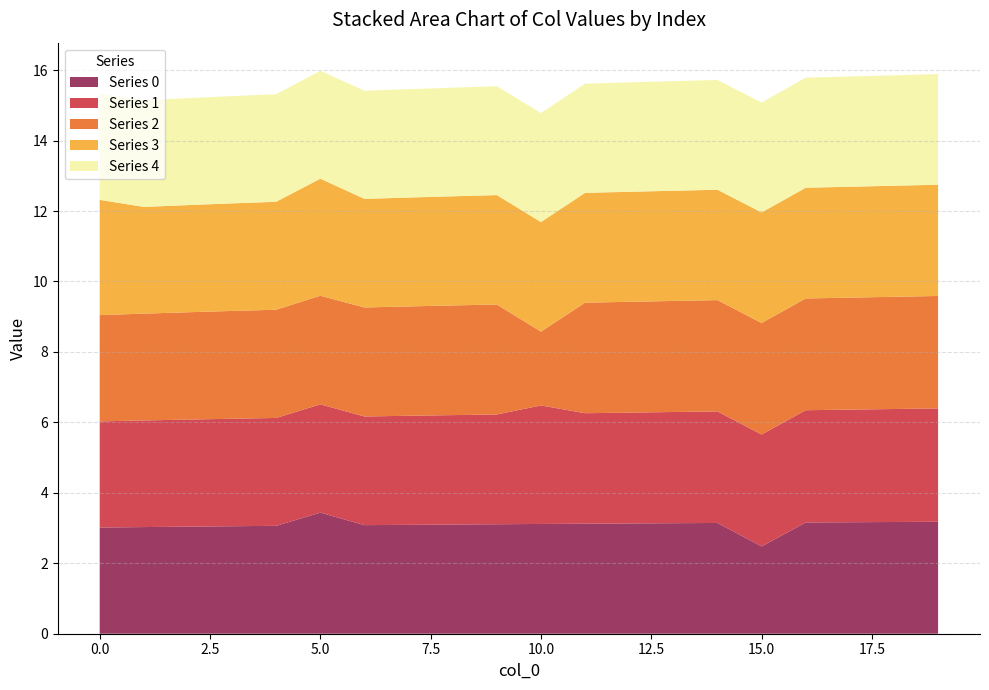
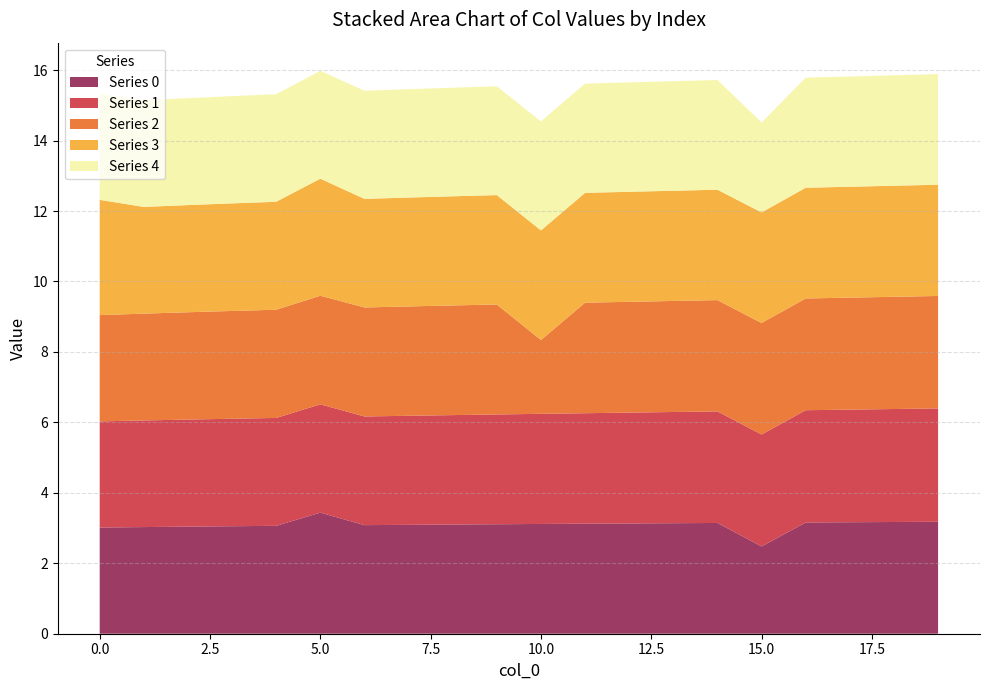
Series 1, 10.0: 3.4 -> 3.1
Series 4, 15.0: 3.1 -> 2.6
